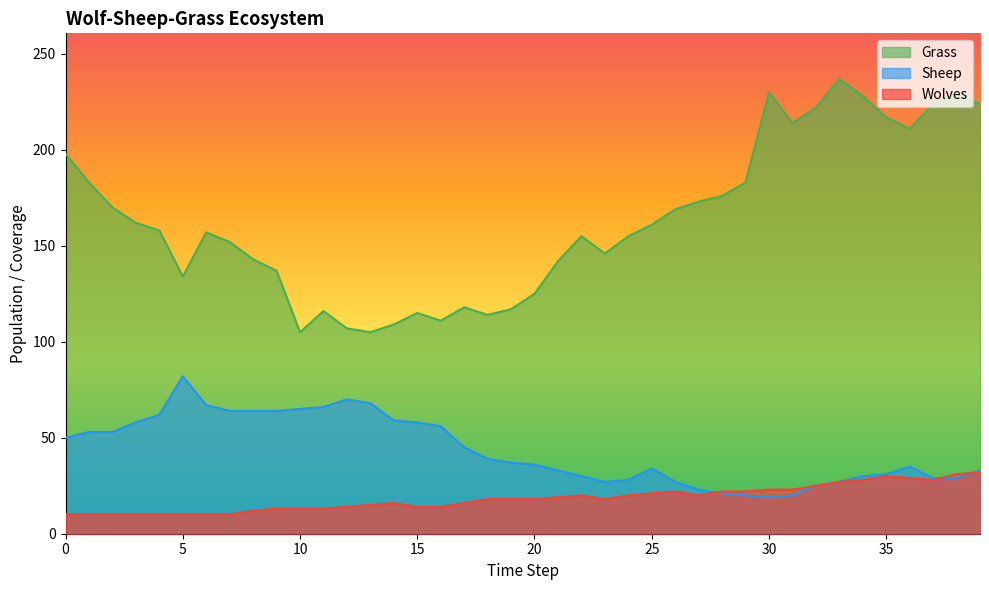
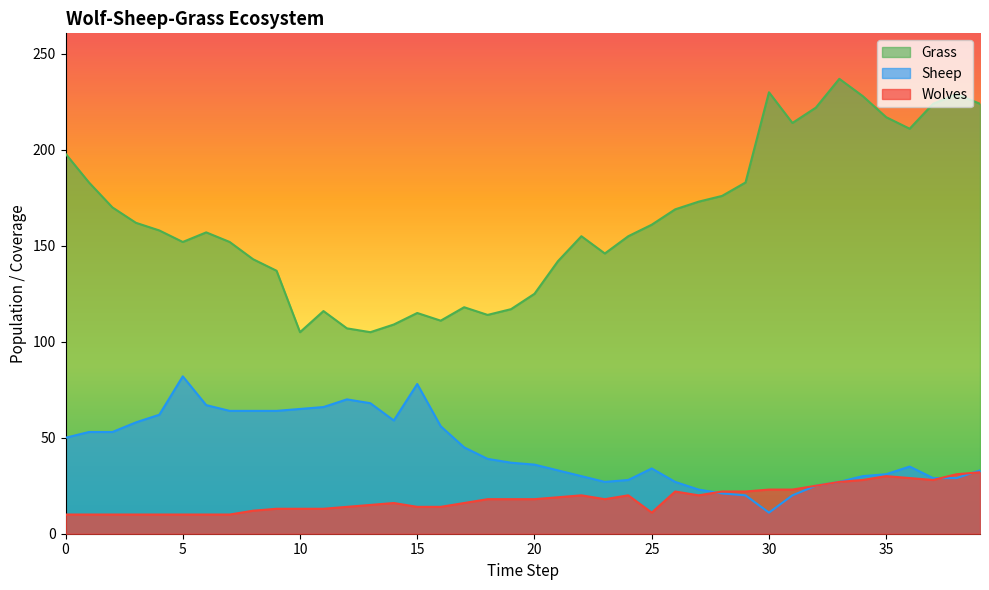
Grass, 5: 134 -> 152
Sheep, 15: 58 -> 78
Wolves, 25: 21 -> 11
Sheep, 30: 19 -> 11
